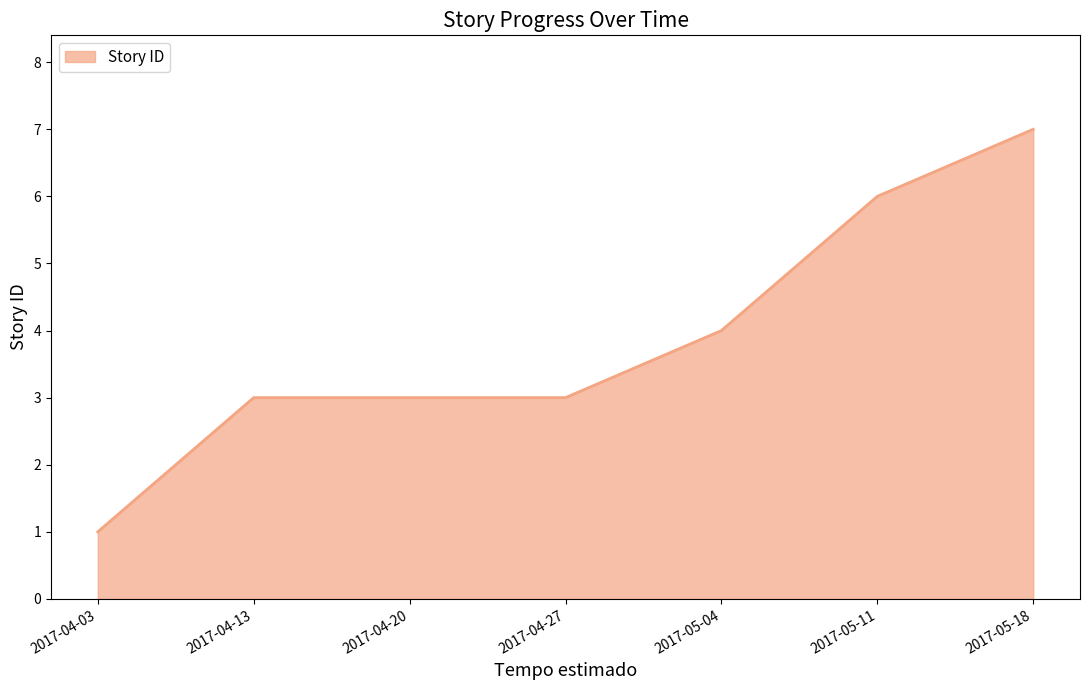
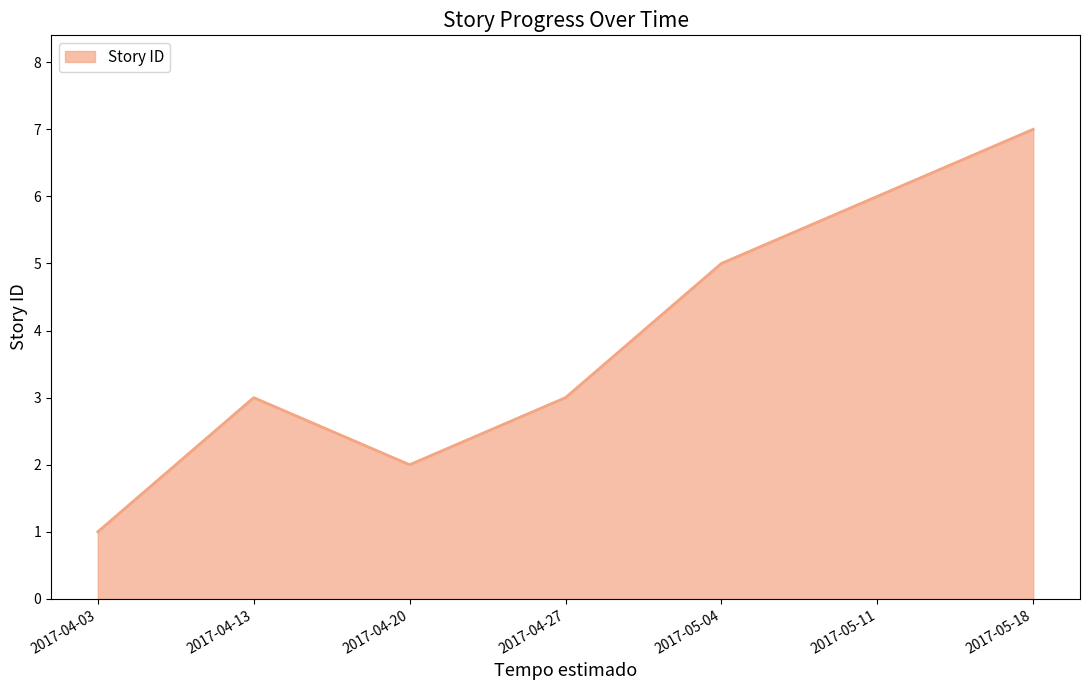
2017-04-20: 3 -> 2
2017-05-04: 4 -> 5
